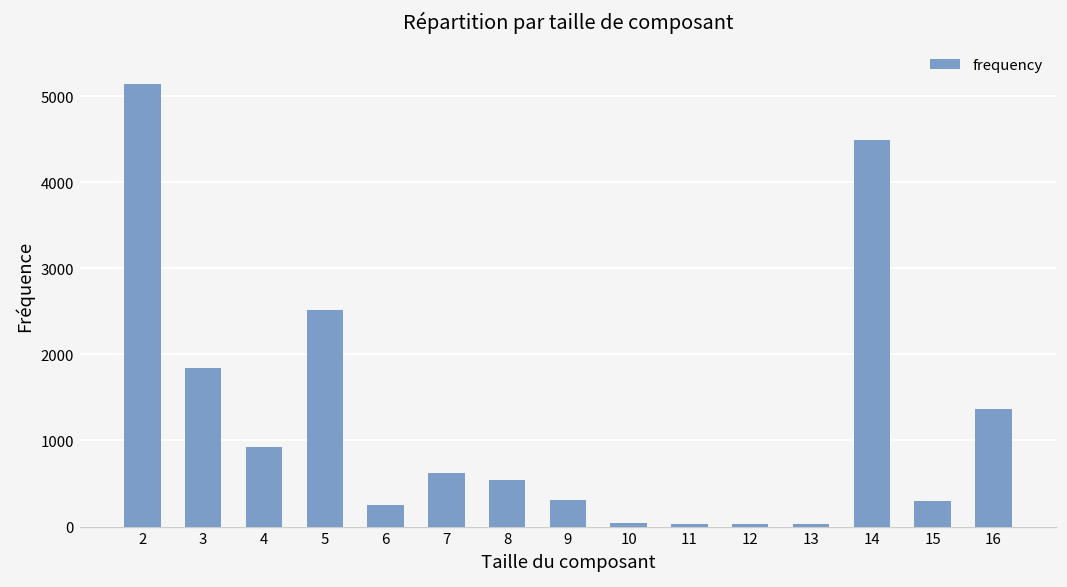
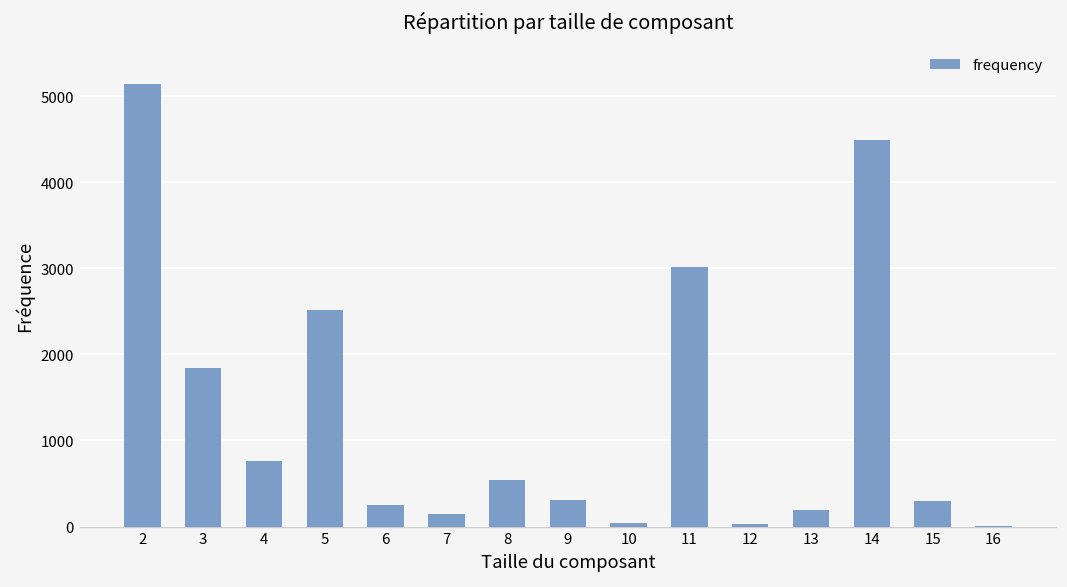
4: 900 -> 800
7: 600 -> 100
11: 0 -> 3000
13: 0 -> 200
16: 1400 -> 0
